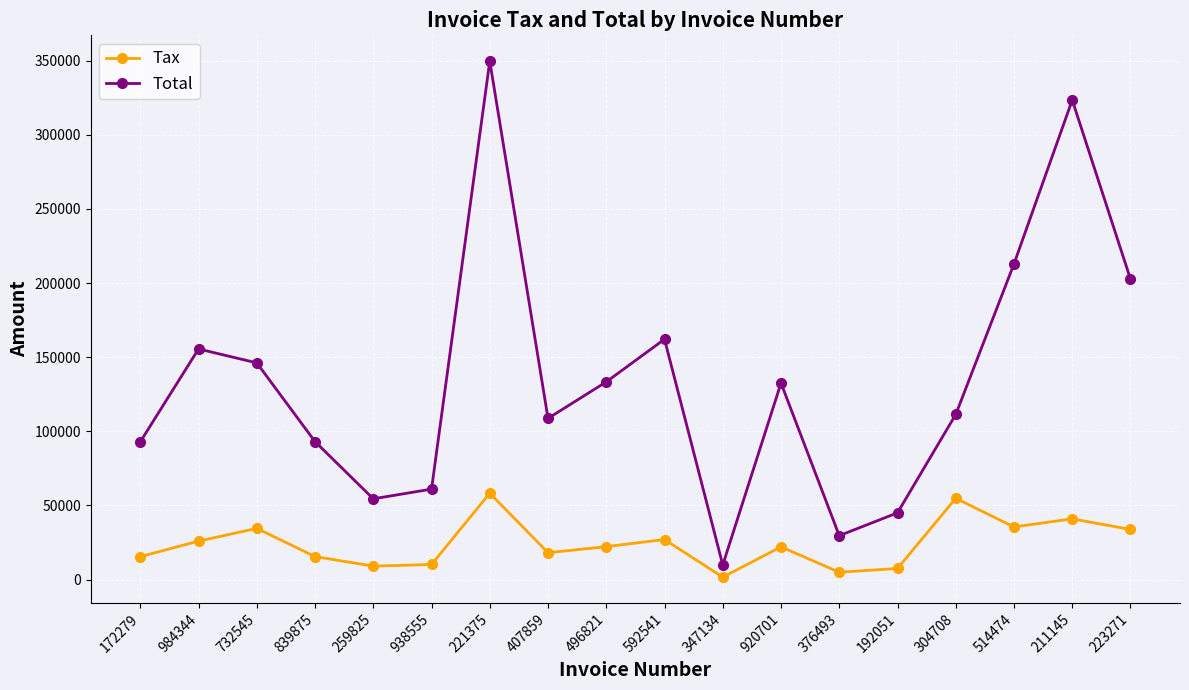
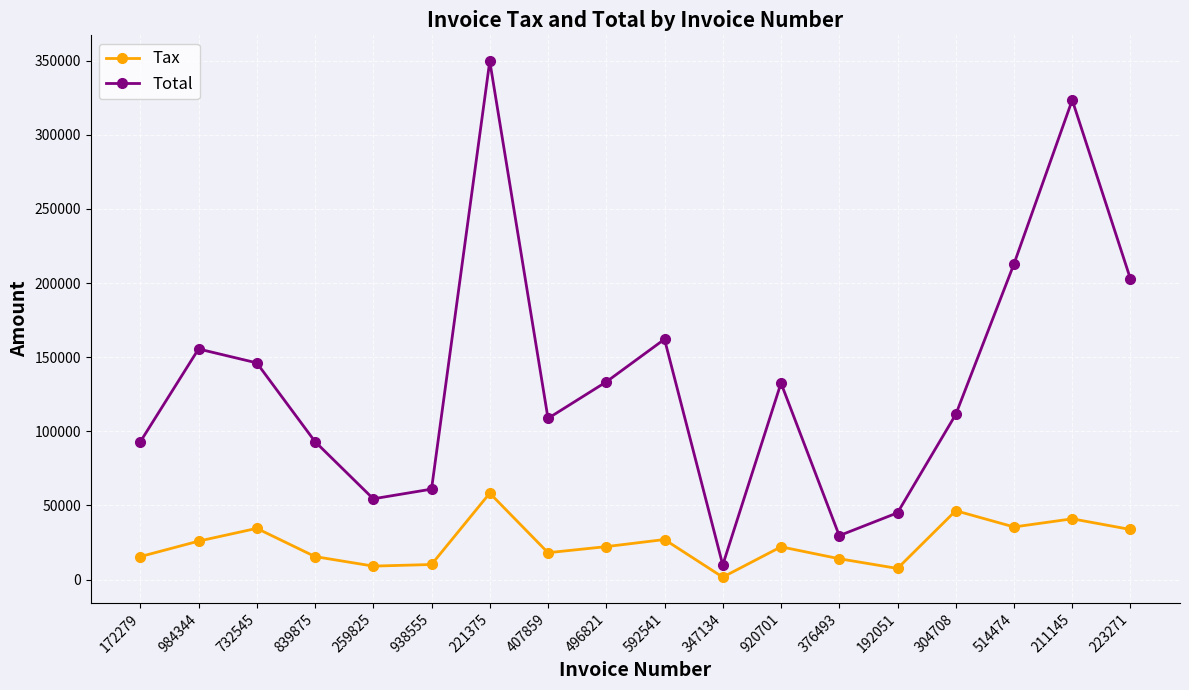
Tax, 376493: 5000 -> 14000
Tax, 304708: 55000 -> 46000
